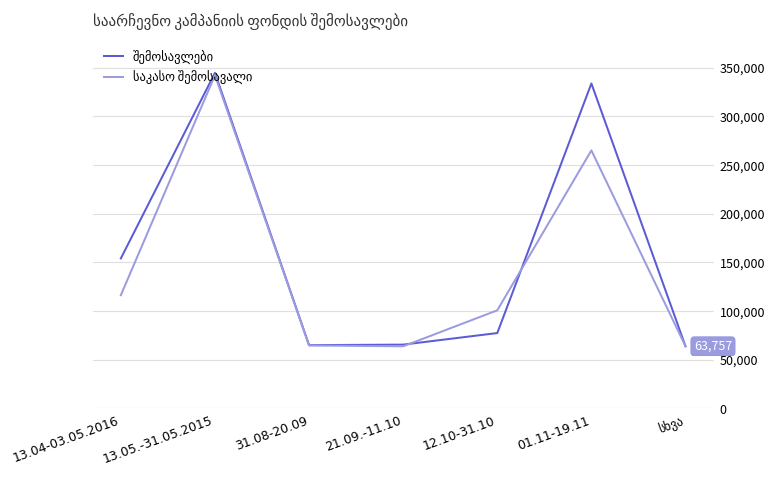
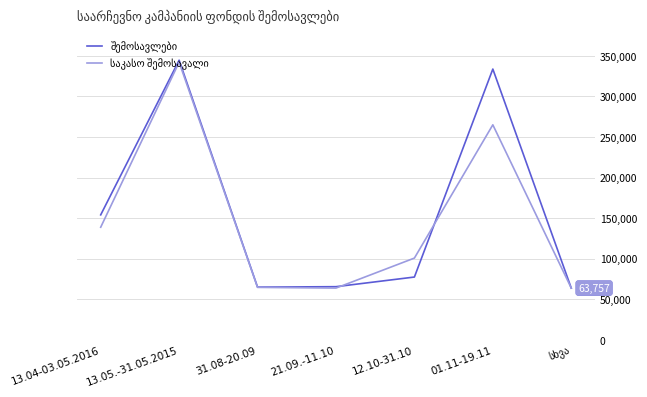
საკასო შემოსავალი, 13.04-03.05.2016: 120,000 -> 140,000
